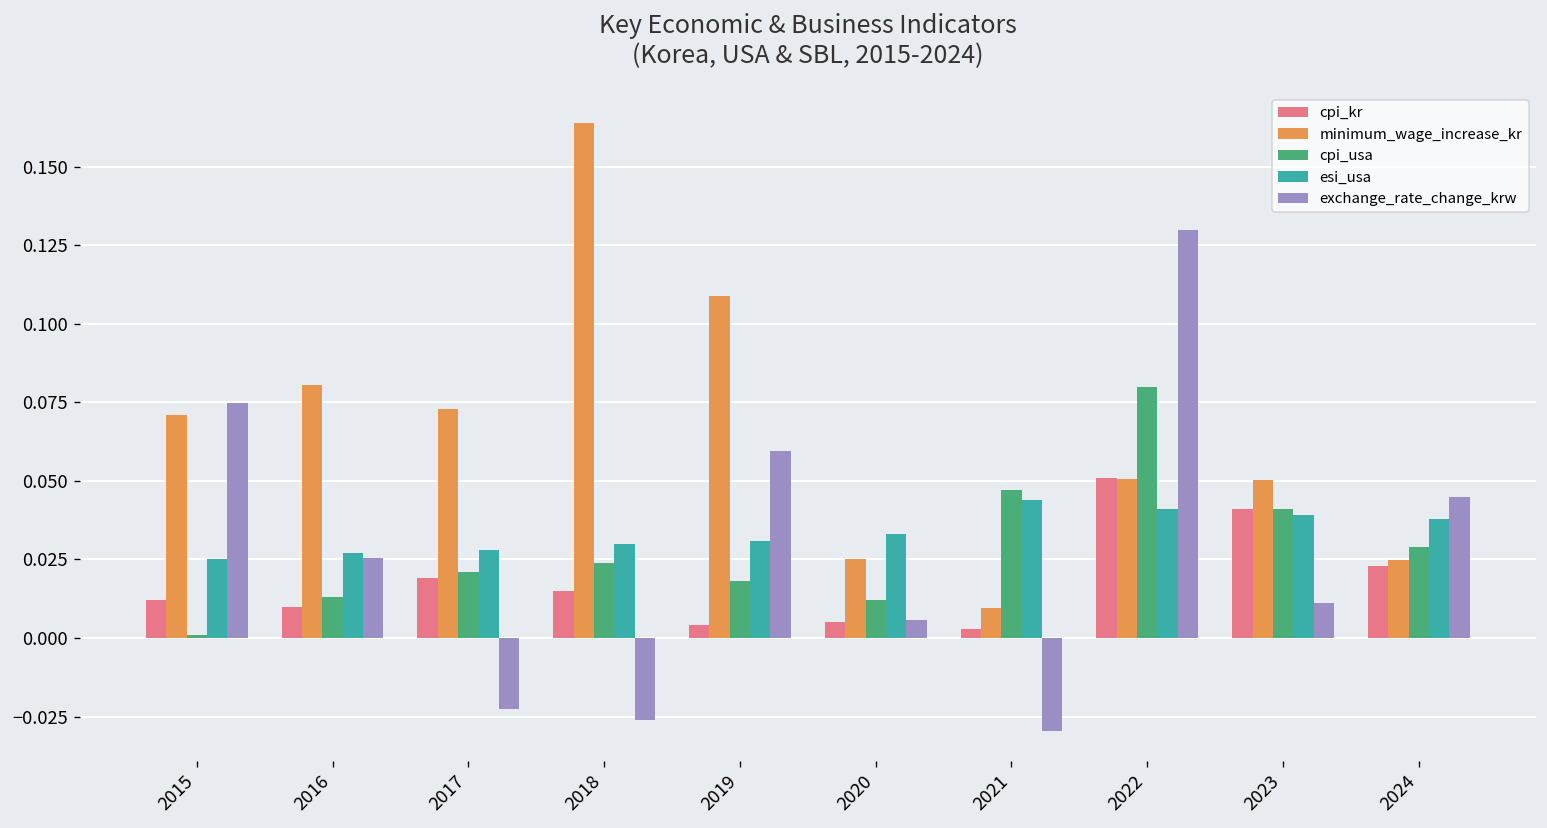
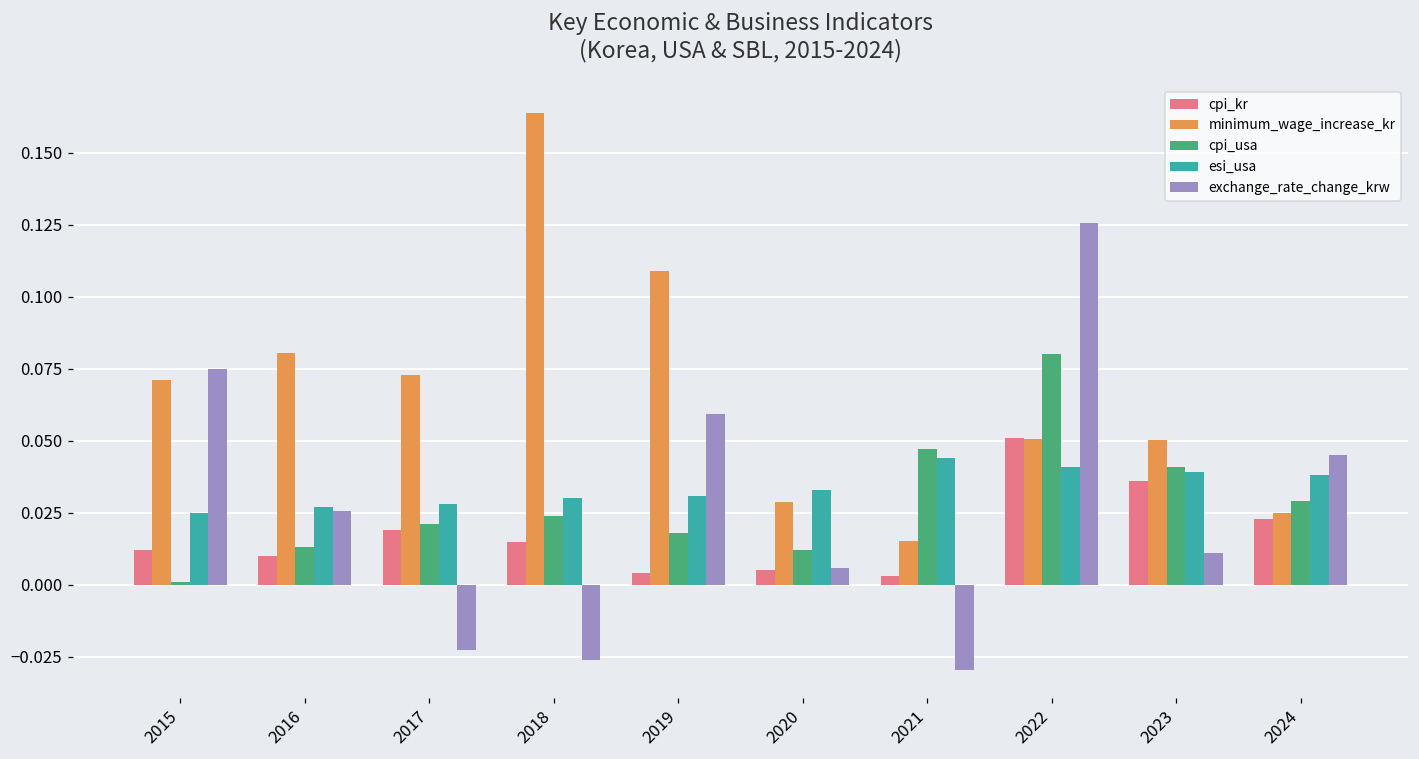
minimum_wage_increase_kr, 2020: 0.025 -> 0.029
minimum_wage_increase_kr, 2021: 0.010 -> 0.015
exchange_rate_change_krw, 2022: 0.130 -> 0.126
cpi_kr, 2023: 0.041 -> 0.036
